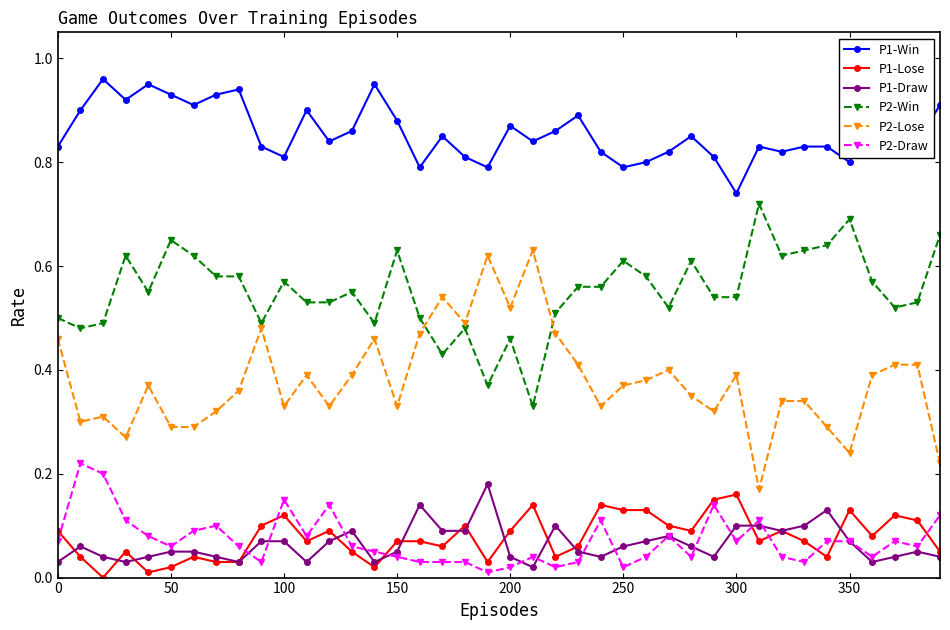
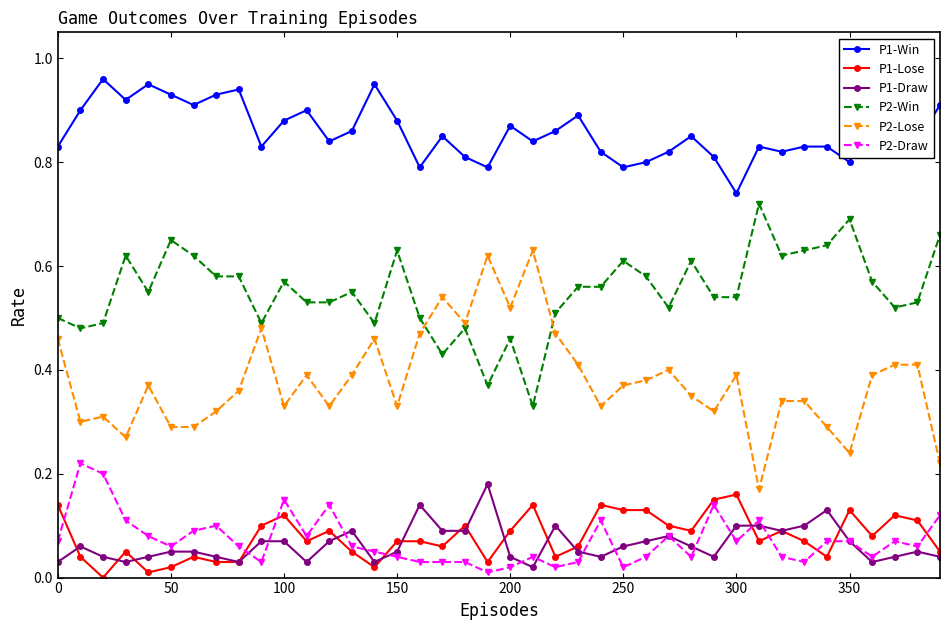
P1-Lose, 0: 0.09 -> 0.14
P1-Win, 100: 0.81 -> 0.88
